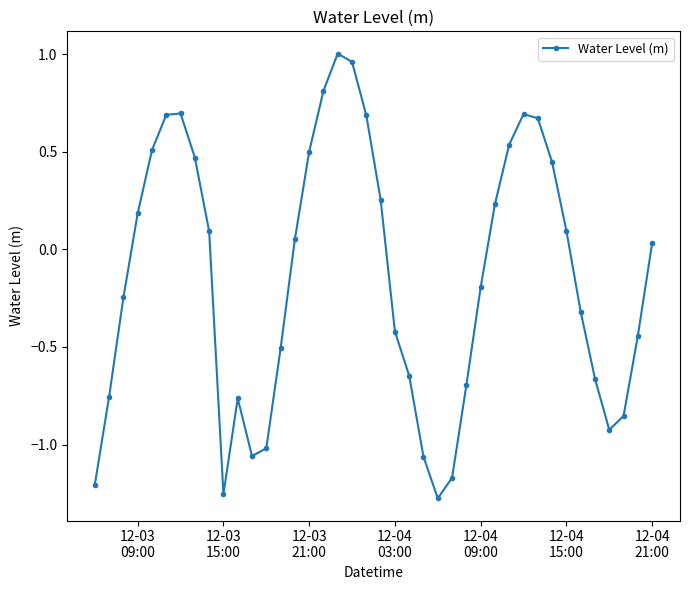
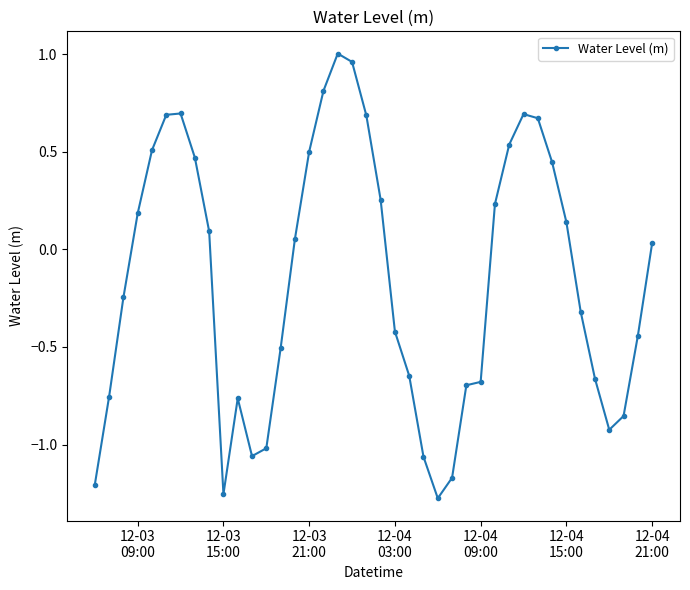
12-04 09:00: -0.19 -> -0.68
12-04 15:00: 0.10 -> 0.14
